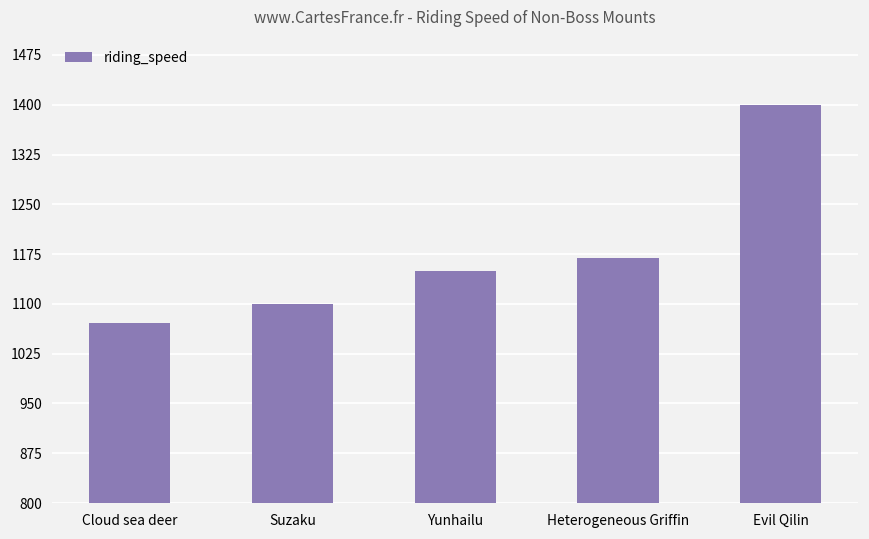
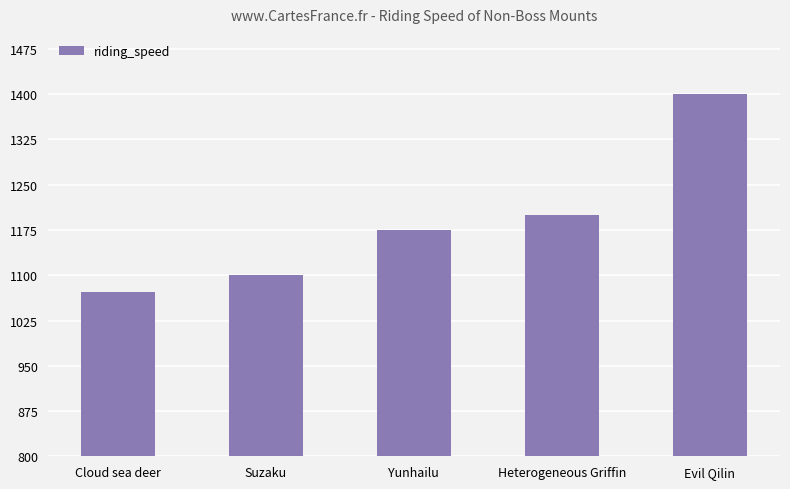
Yunhailu: 1150 -> 1170
Heterogeneous Griffin: 1170 -> 1200
